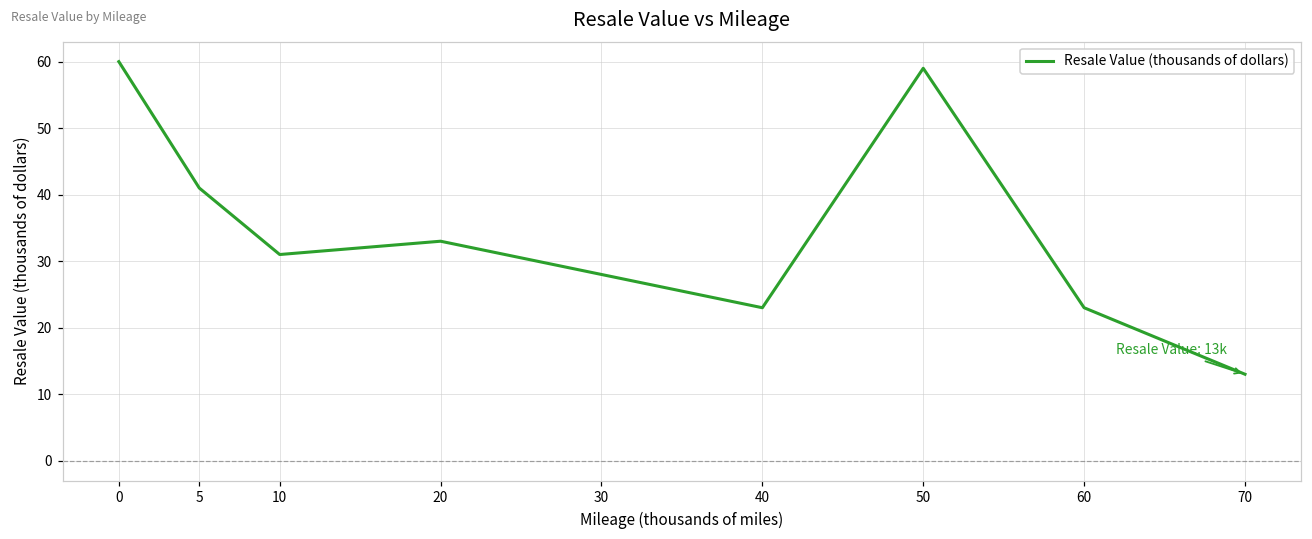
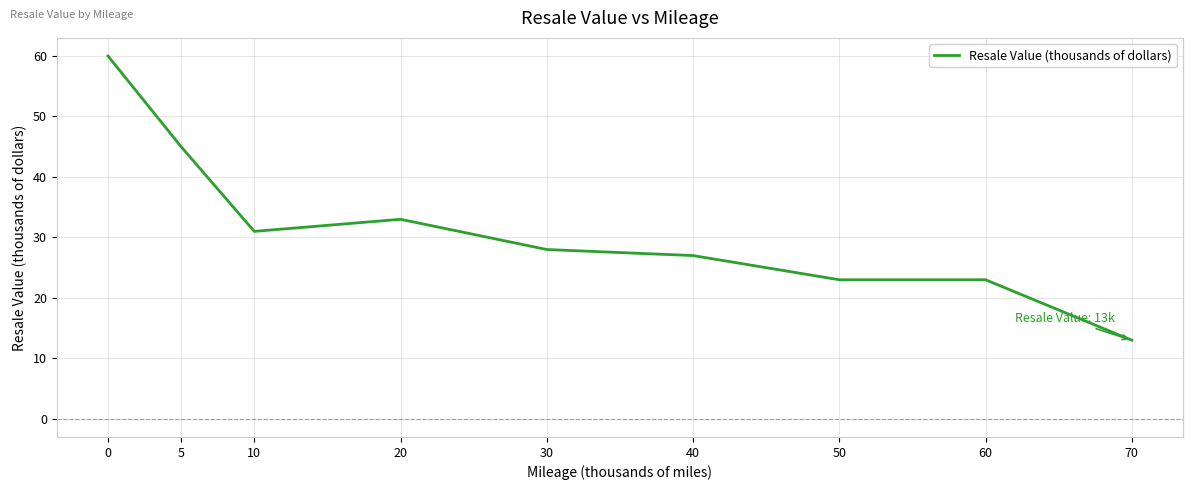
5: 41 -> 45
40: 23 -> 27
50: 59 -> 23
